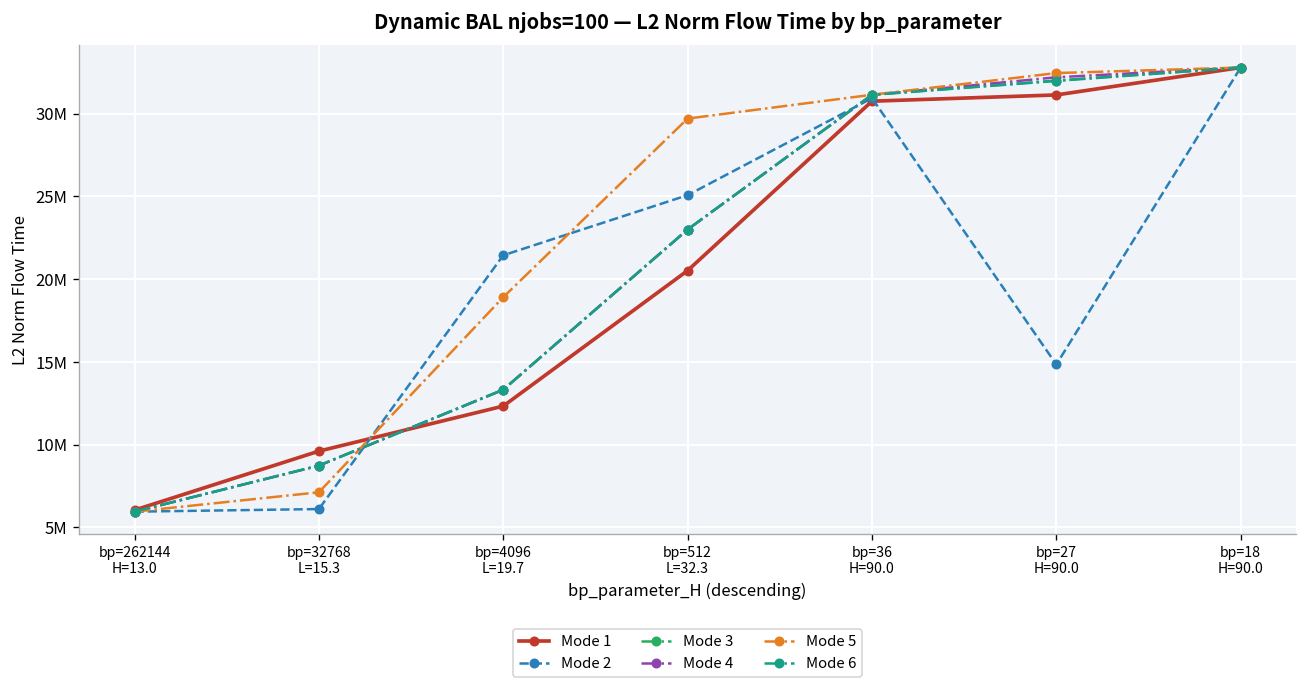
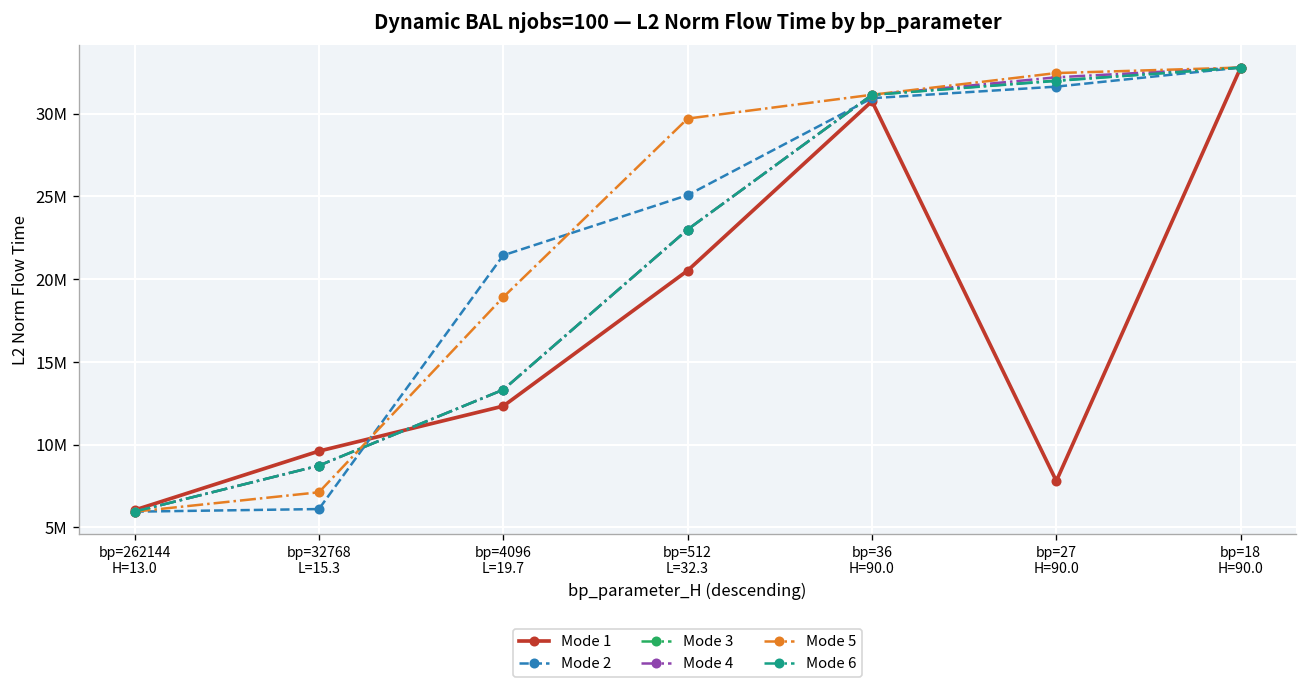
Mode 1, bp=27 H=90.0: 31100000 -> 7800000
Mode 2, bp=27 H=90.0: 14800000 -> 31600000
